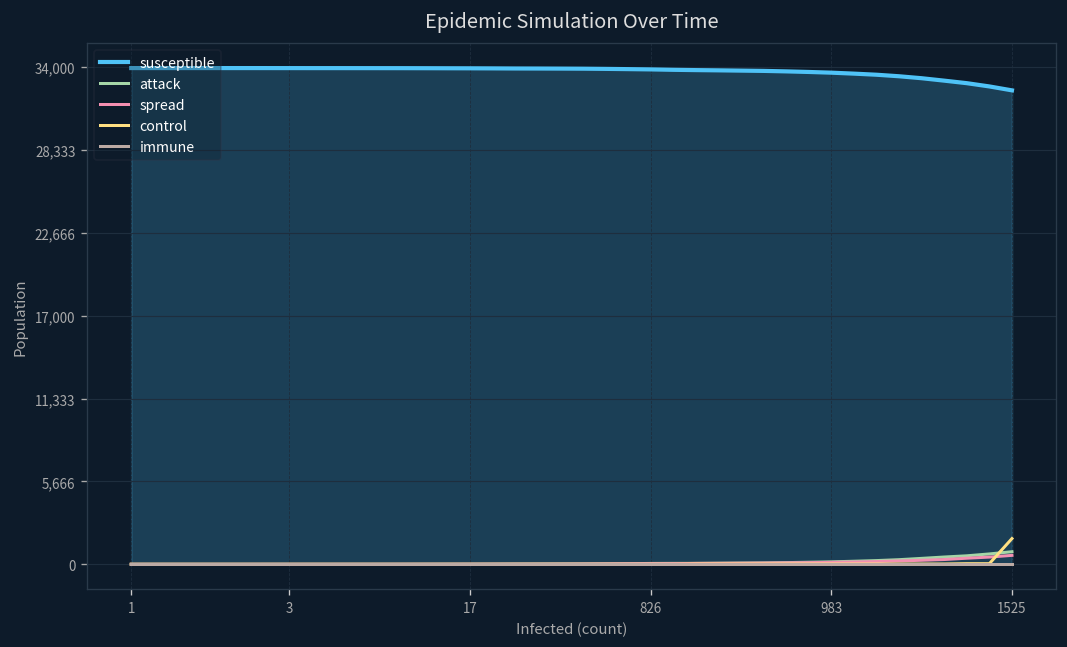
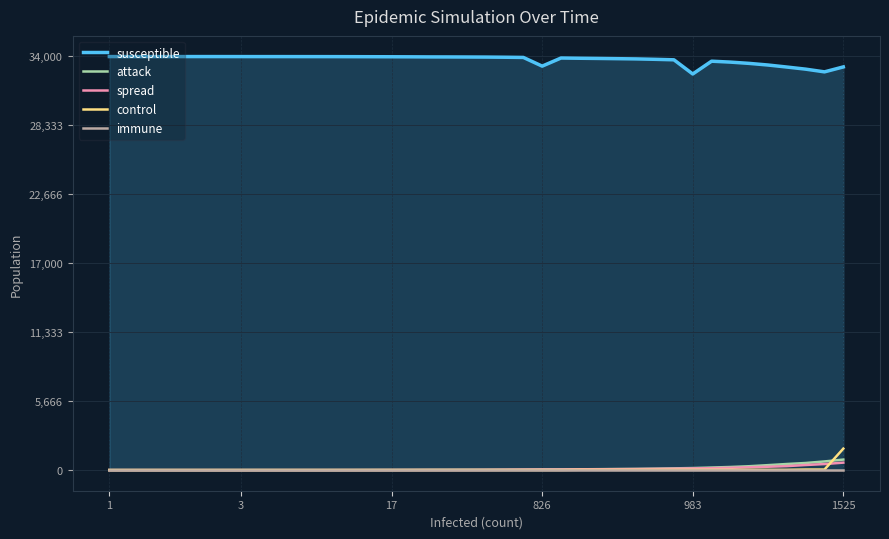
susceptible, 826: 33,800 -> 33,200
susceptible, 983: 33,600 -> 32,500
susceptible, 1525: 32,400 -> 33,100
